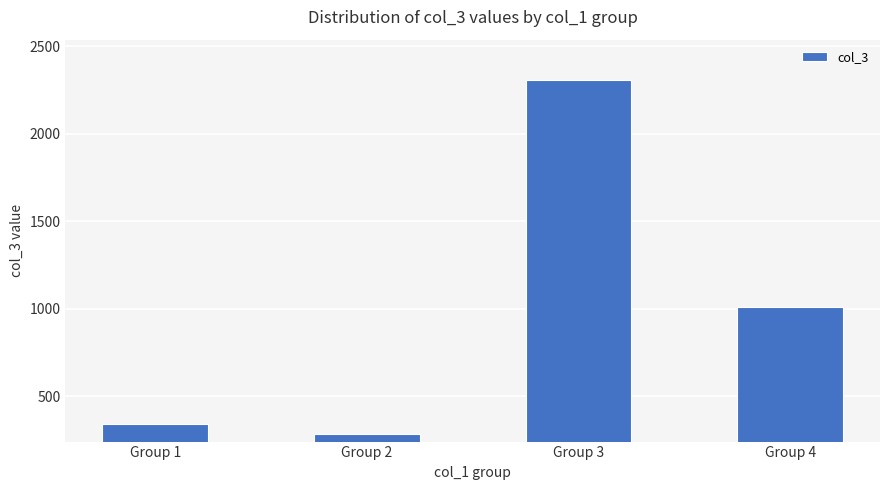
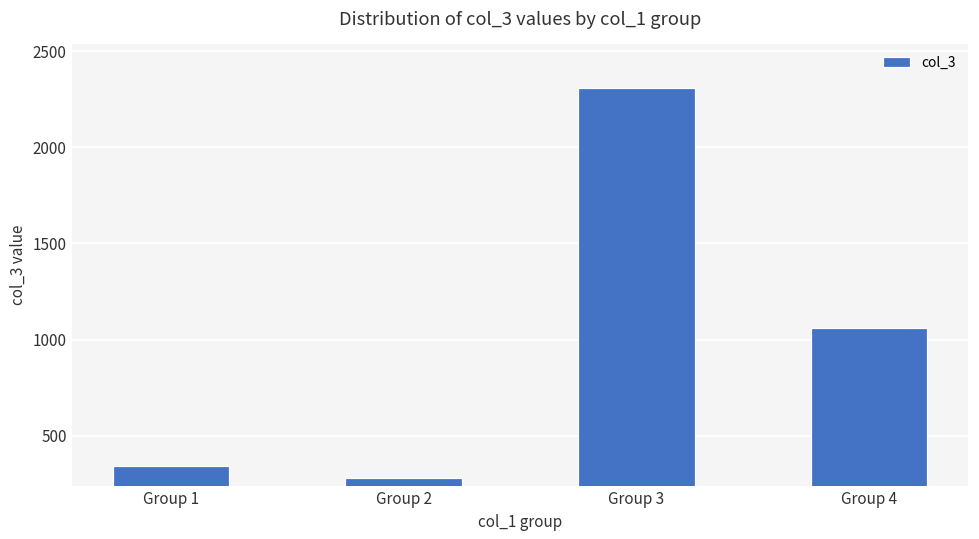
Group 4: 1010 -> 1060
